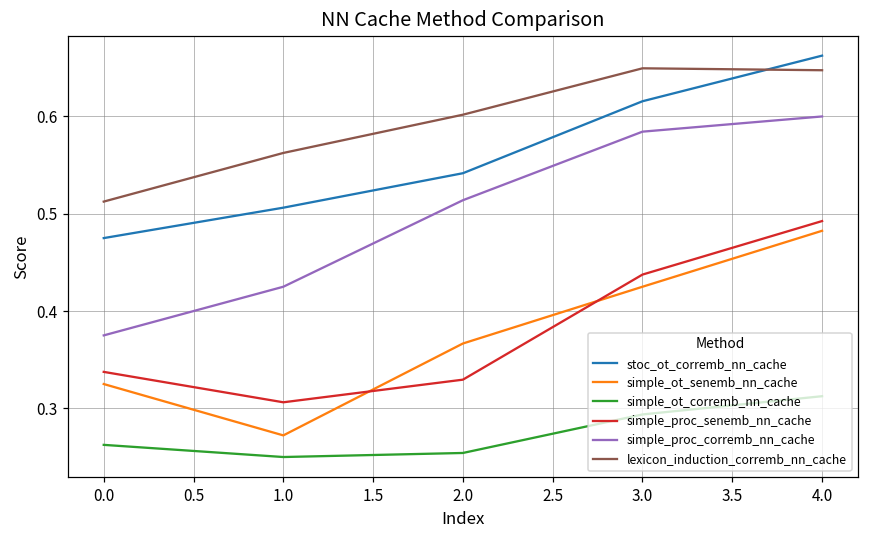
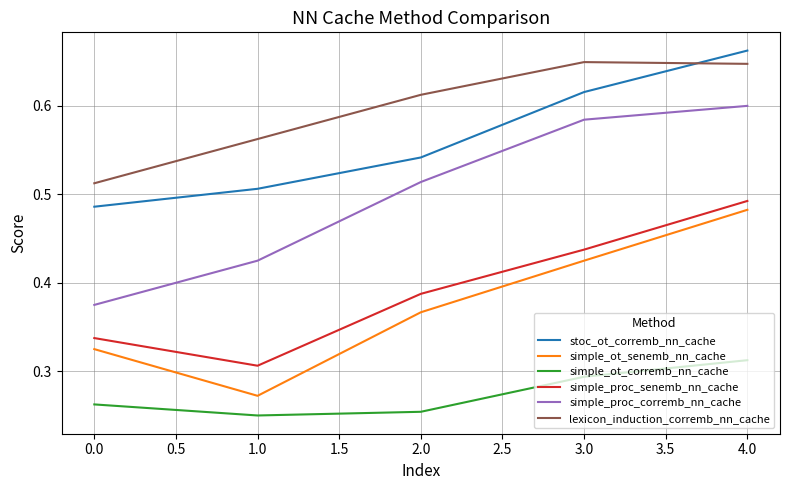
stoc_ot_corremb_nn_cache, 0.0: 0.48 -> 0.49
simple_proc_senemb_nn_cache, 2.0: 0.33 -> 0.39
lexicon_induction_corremb_nn_cache, 2.0: 0.60 -> 0.61
